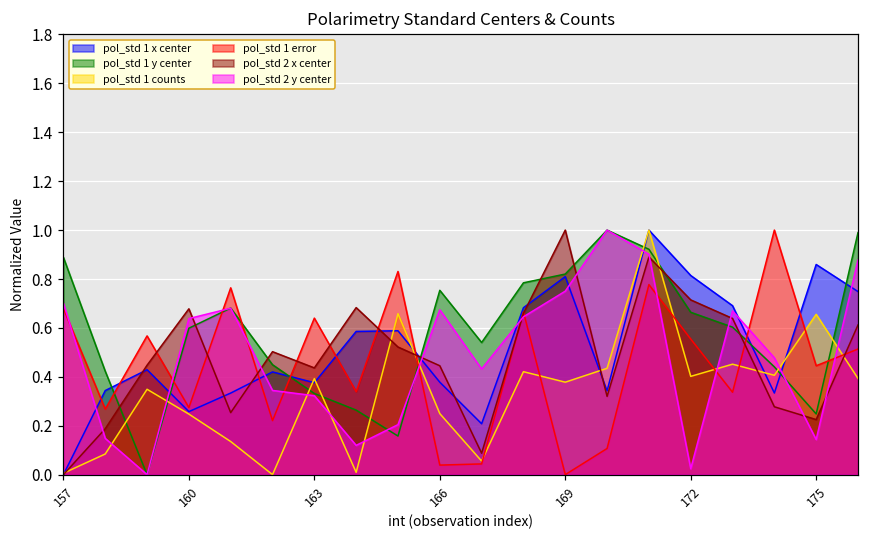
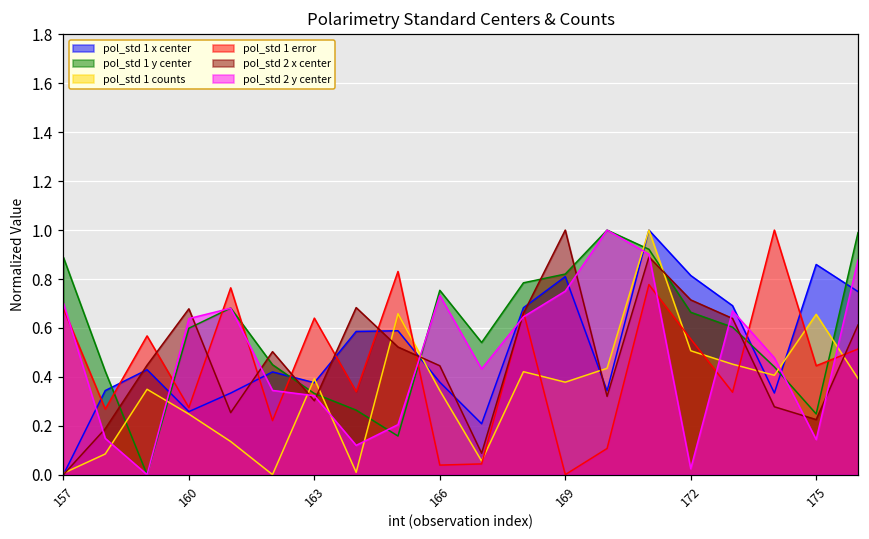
pol_std 2 x center, 163: 0.44 -> 0.30
pol_std 1 counts, 166: 0.25 -> 0.34
pol_std 2 y center, 166: 0.67 -> 0.73
pol_std 1 counts, 172: 0.40 -> 0.51
